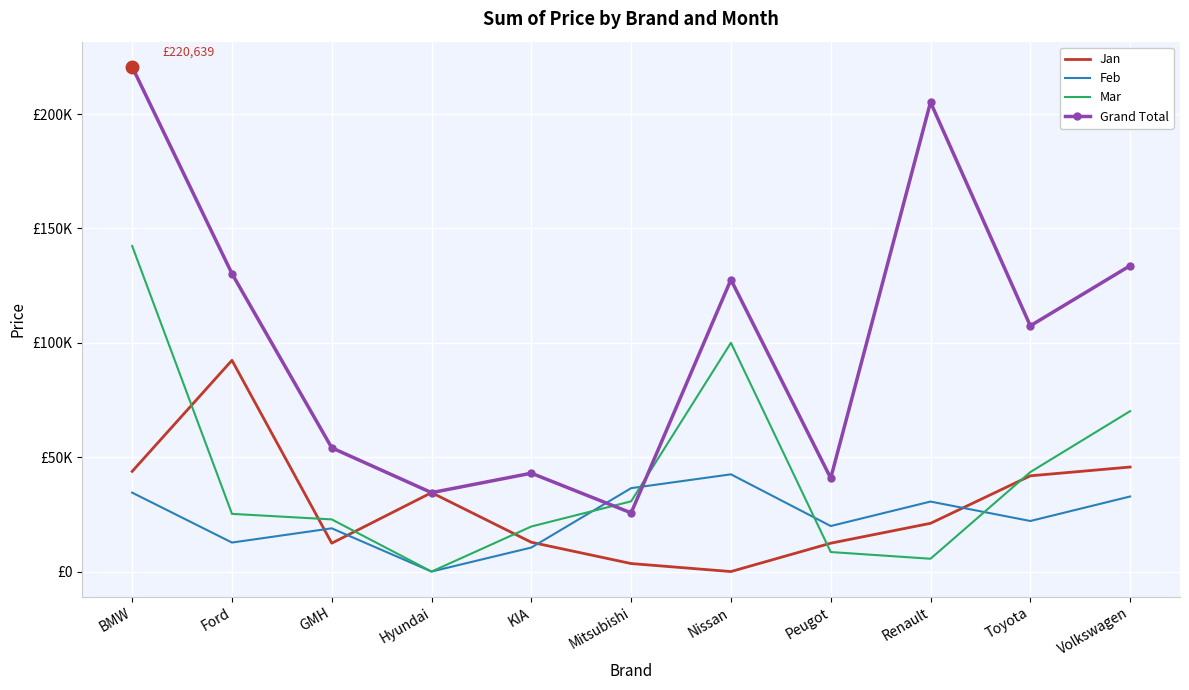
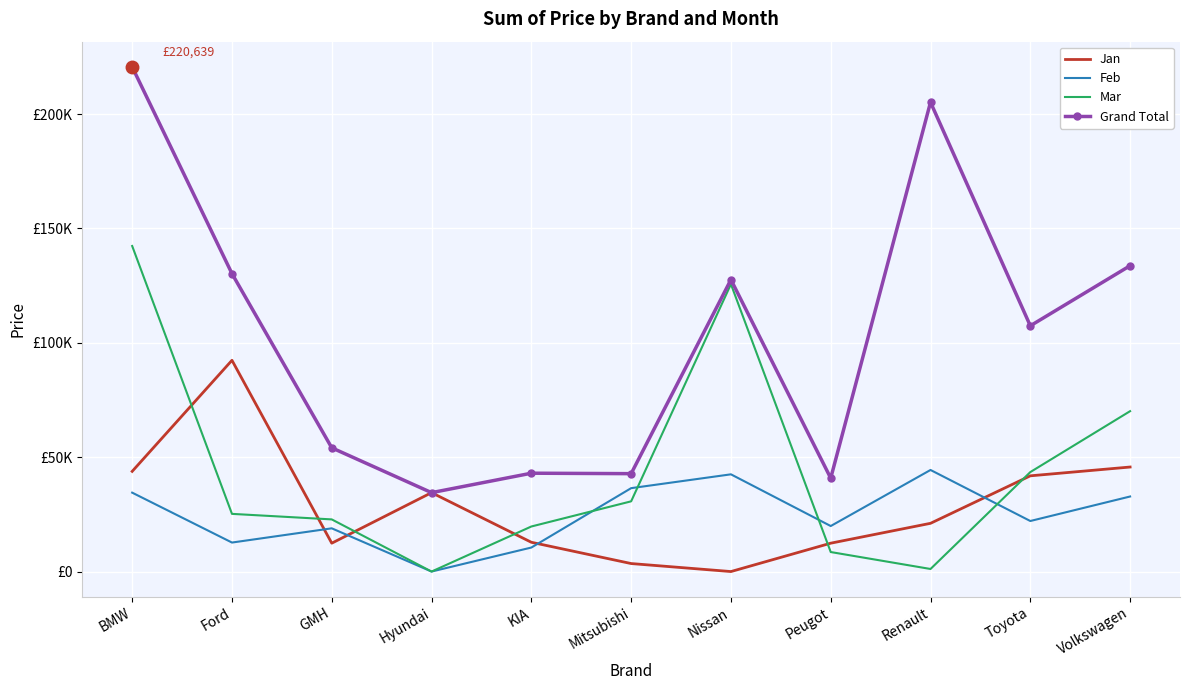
Grand Total, Mitsubishi: £26000 -> £43000
Mar, Nissan: £100000 -> £126000
Feb, Renault: £31000 -> £44000
Mar, Renault: £6000 -> £1000
